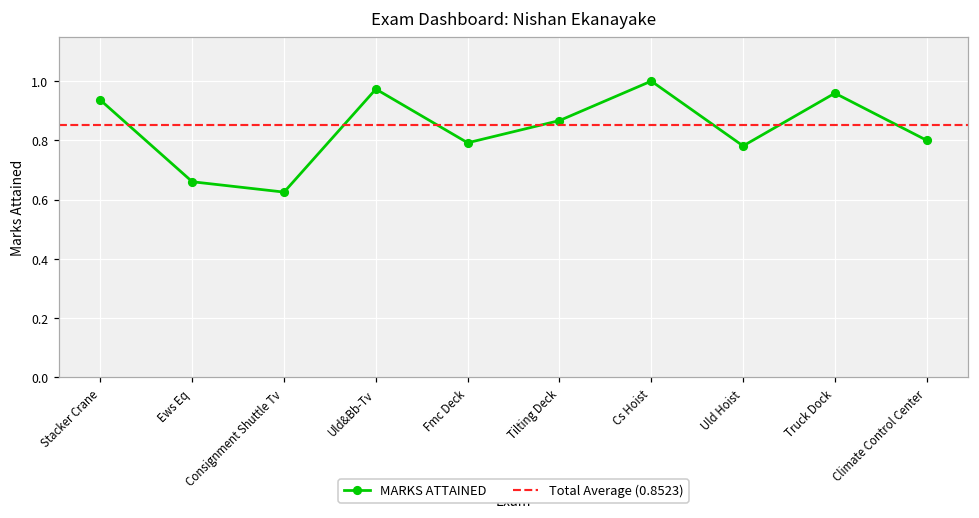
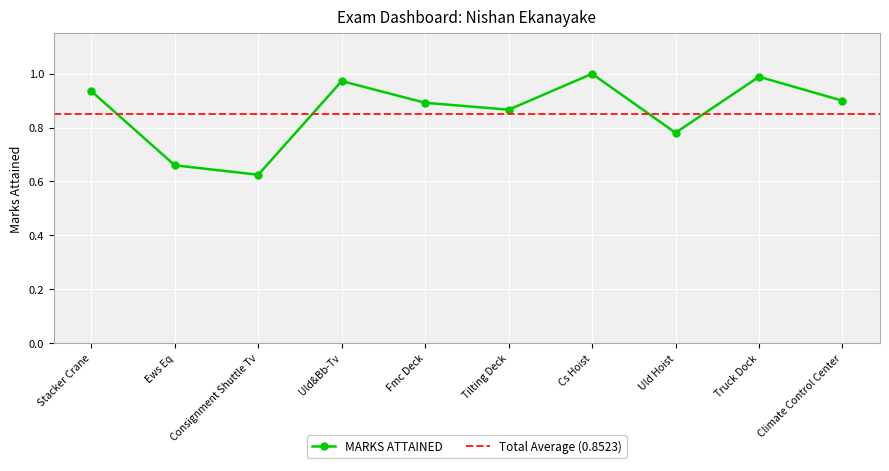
Fmc Deck: 0.79 -> 0.89
Truck Dock: 0.96 -> 0.99
Climate Control Center: 0.8 -> 0.9
